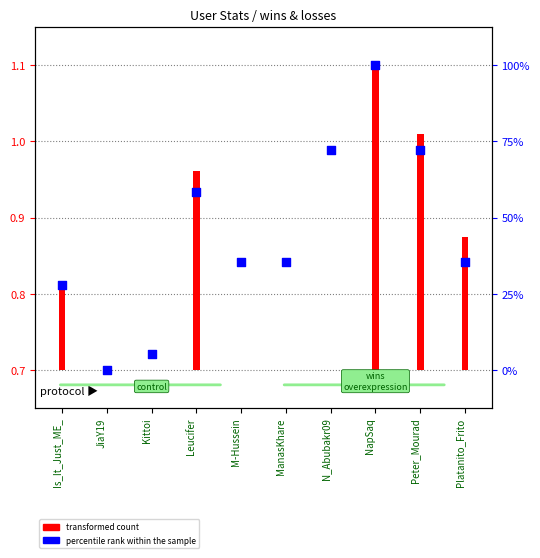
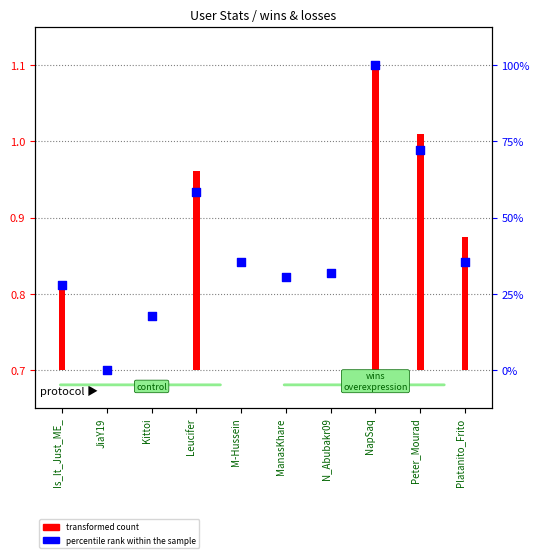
percentile rank within the sample, Kittoi: 0.72 -> 0.77
percentile rank within the sample, ManasKhare: 0.84 -> 0.82
percentile rank within the sample, N_Abubakr09: 0.99 -> 0.83
